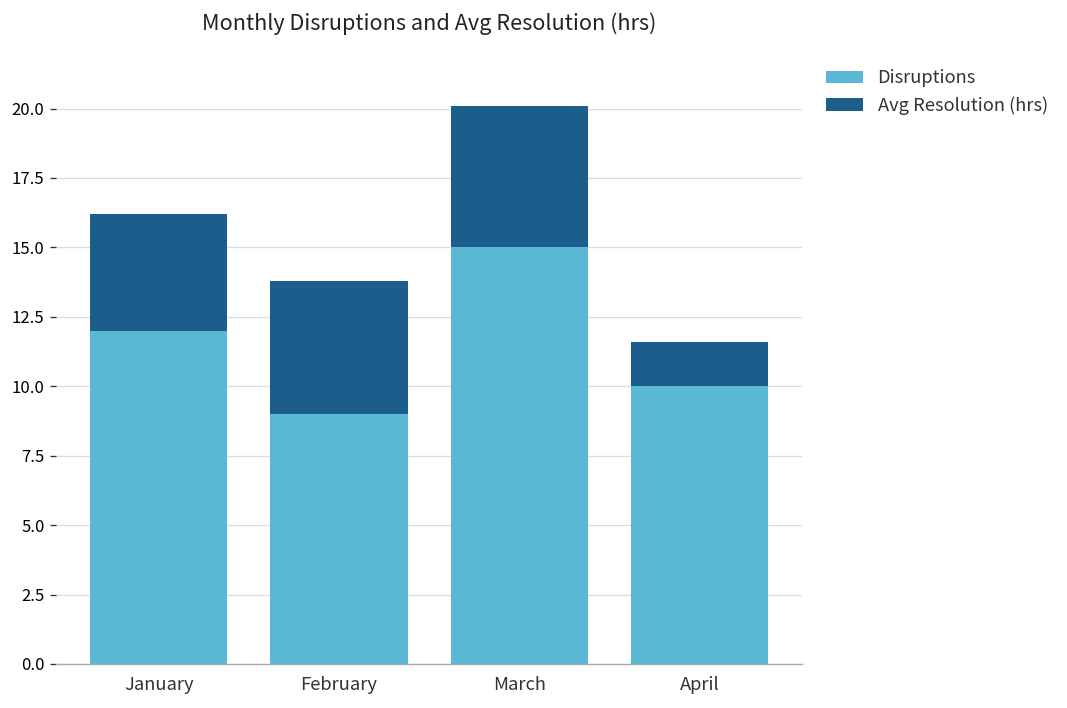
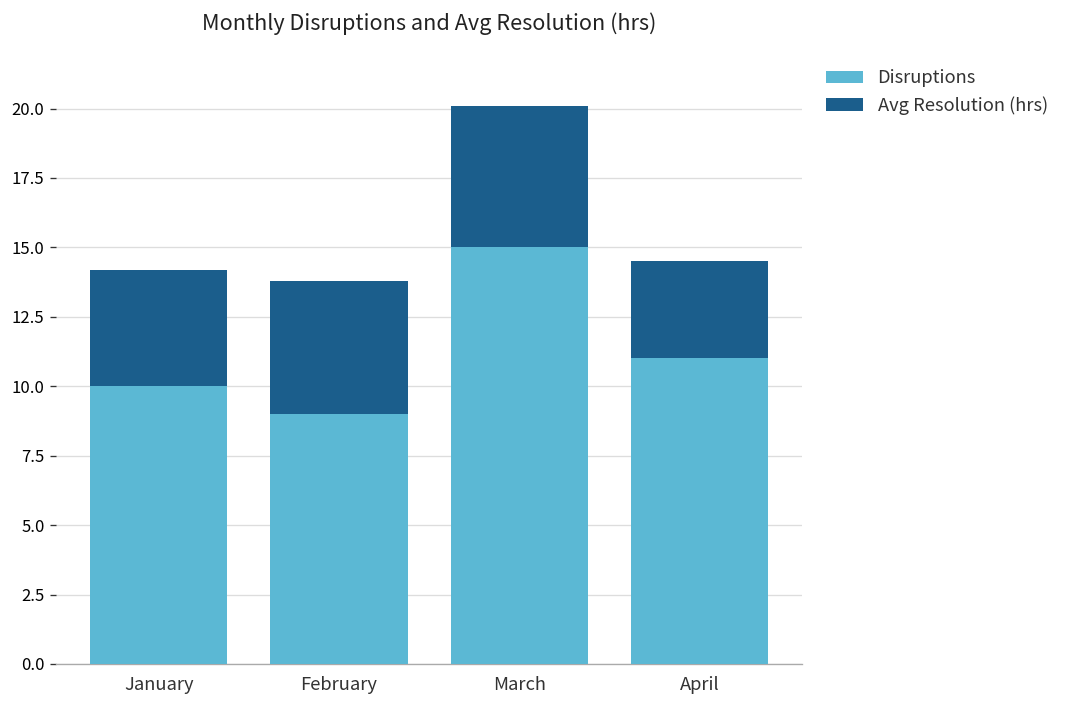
Disruptions, January: 12 -> 10
Disruptions, April: 10 -> 11
Avg Resolution (hrs), April: 1.6 -> 3.5
